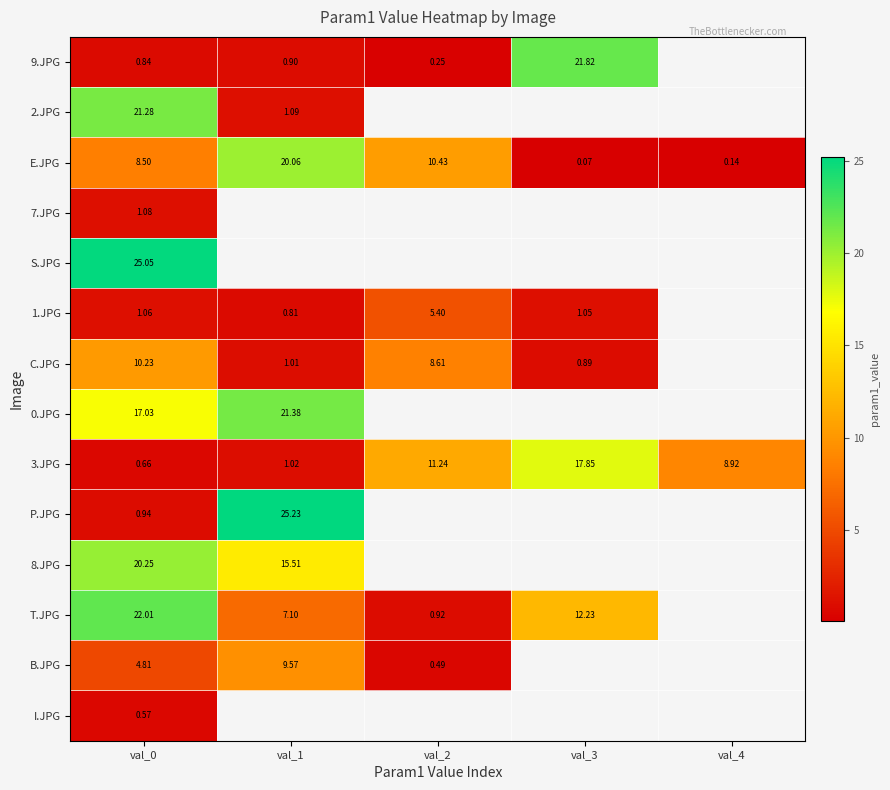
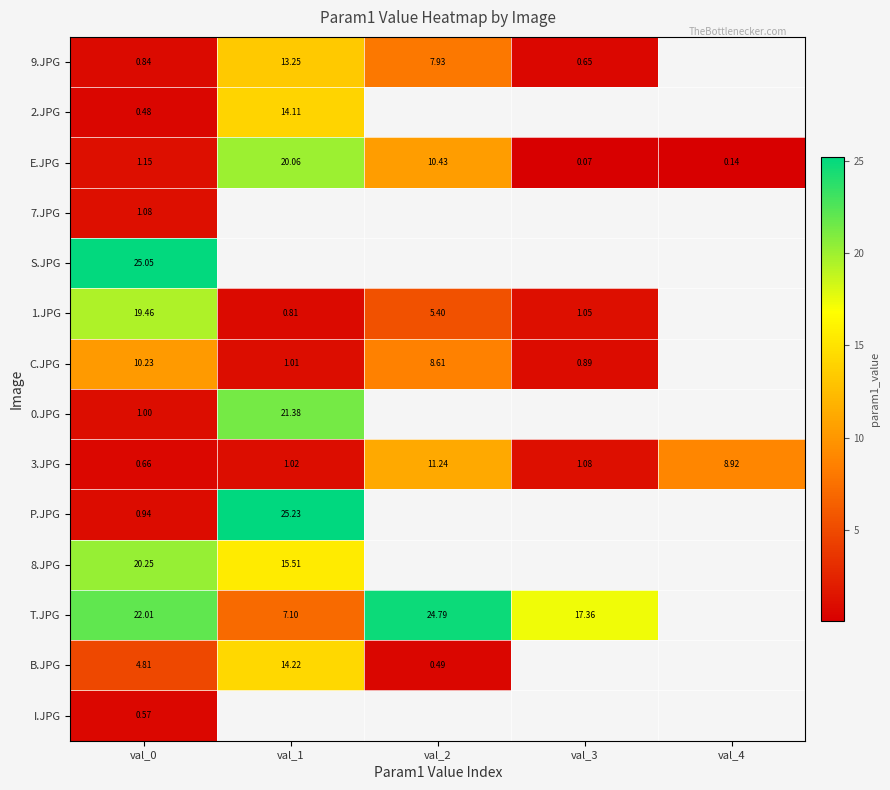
9.JPG, val_1: 0.90 -> 13.25
9.JPG, val_2: 0.25 -> 7.93
9.JPG, val_3: 21.82 -> 0.65
2.JPG, val_0: 21.28 -> 0.48
2.JPG, val_1: 1.09 -> 14.11
E.JPG, val_0: 8.50 -> 1.15
1.JPG, val_0: 1.06 -> 19.46
0.JPG, val_0: 17.03 -> 1.00
3.JPG, val_3: 17.85 -> 1.08
T.JPG, val_2: 0.92 -> 24.79
T.JPG, val_3: 12.23 -> 17.36
B.JPG, val_1: 9.57 -> 14.22
